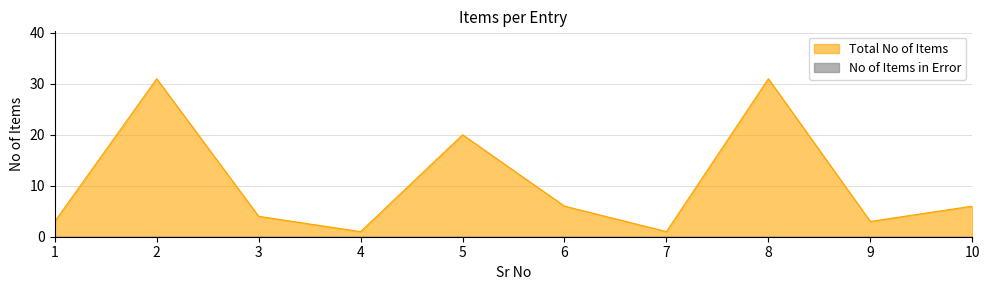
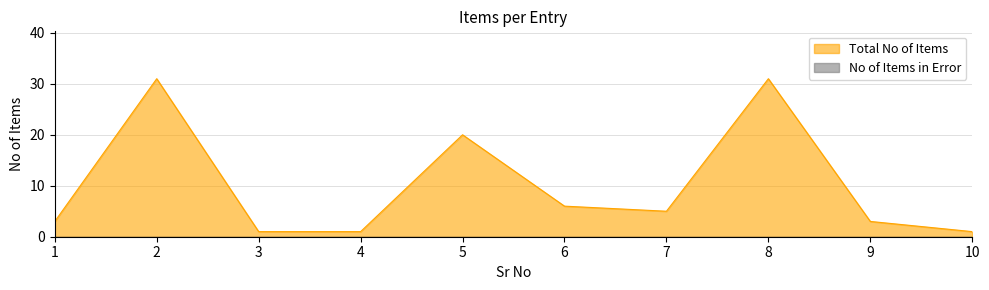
Total No of Items, 3: 4 -> 1
Total No of Items, 7: 1 -> 5
Total No of Items, 10: 6 -> 1
